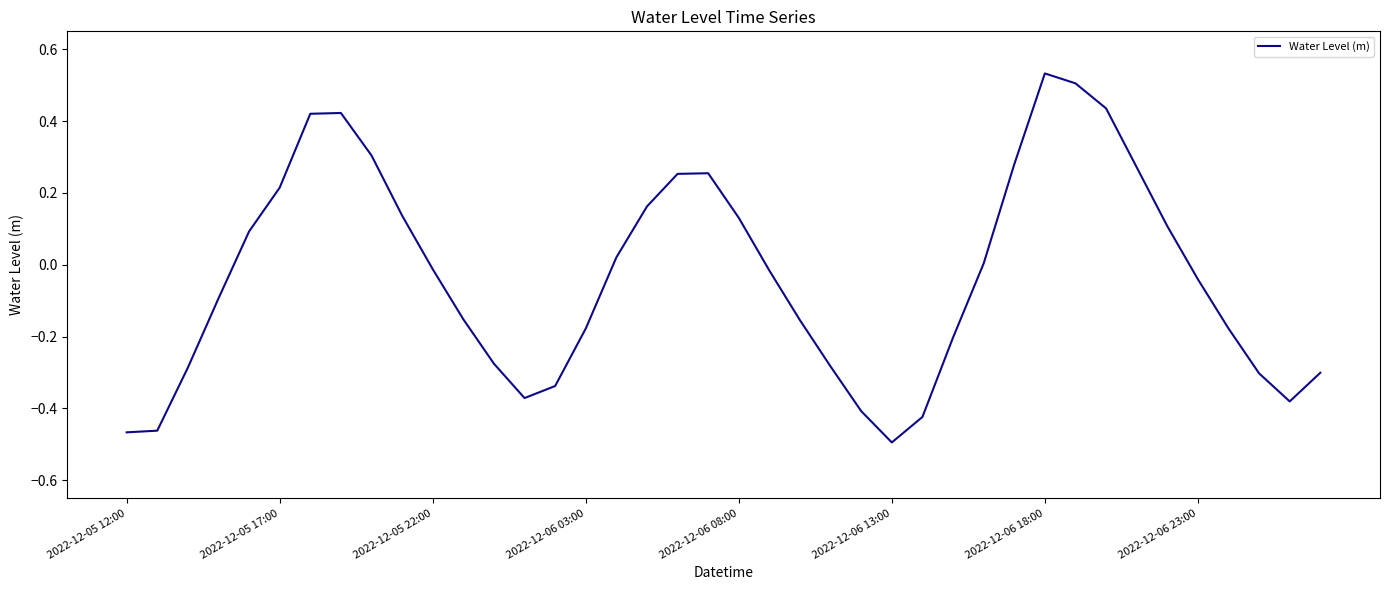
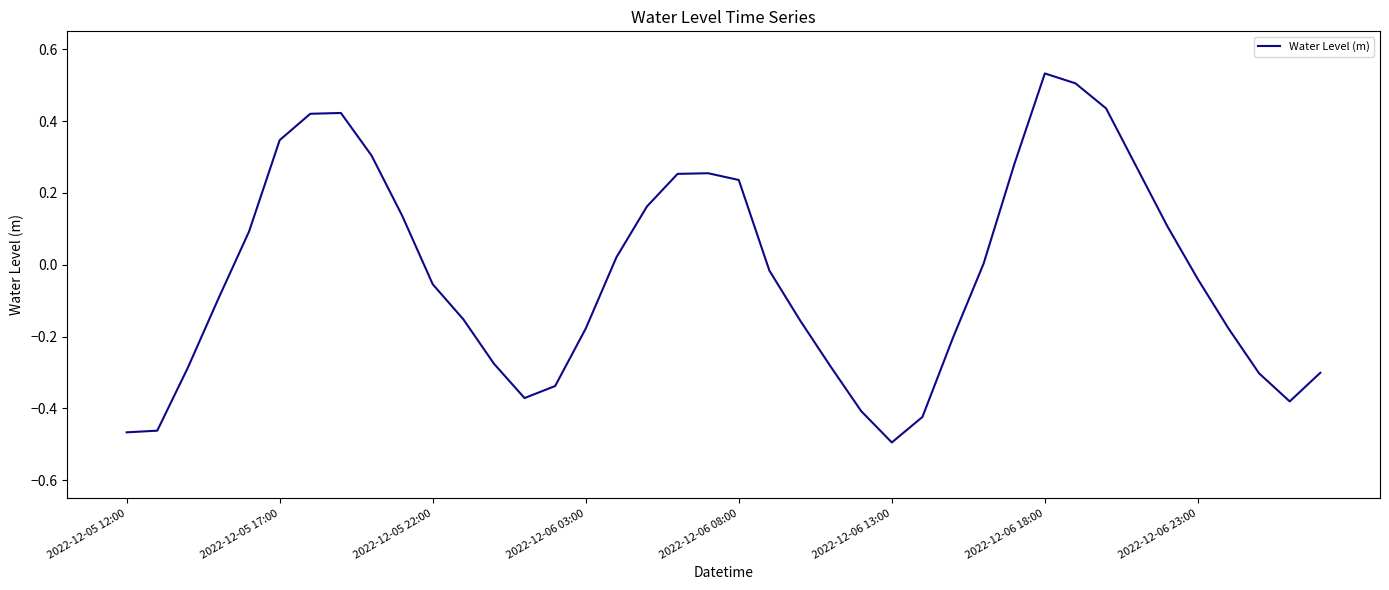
2022-12-05 17:00: 0.21 -> 0.35
2022-12-05 22:00: -0.01 -> -0.05
2022-12-06 08:00: 0.13 -> 0.24
